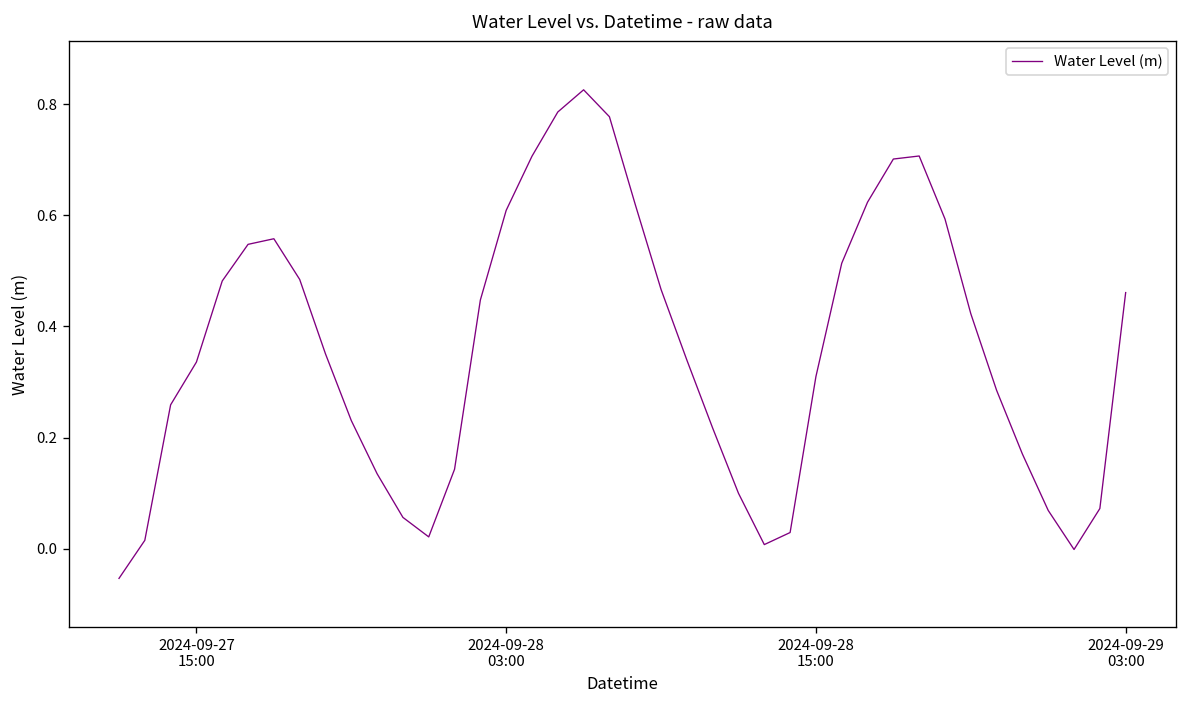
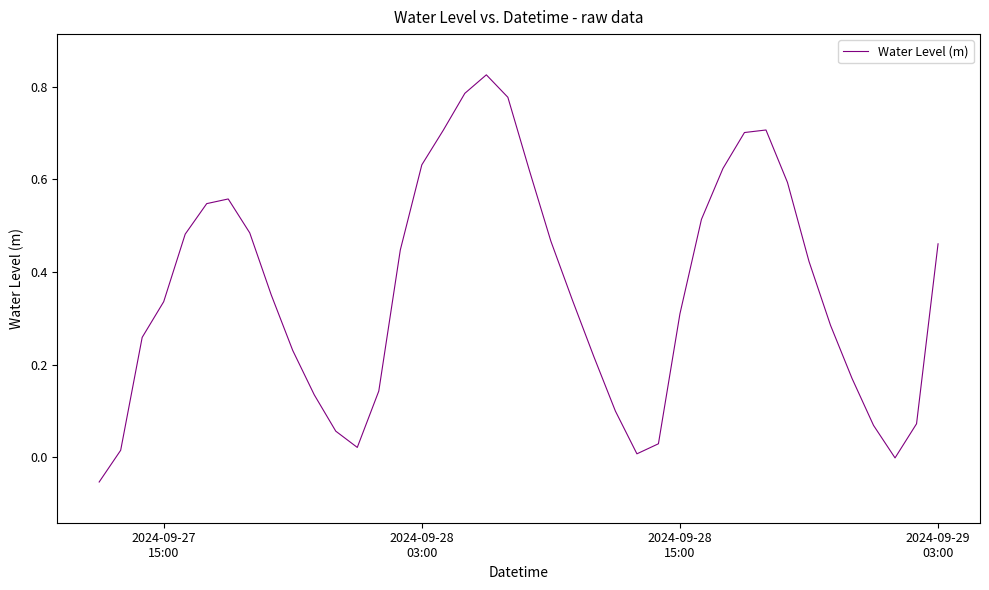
2024-09-28 03:00: 0.61 -> 0.63
